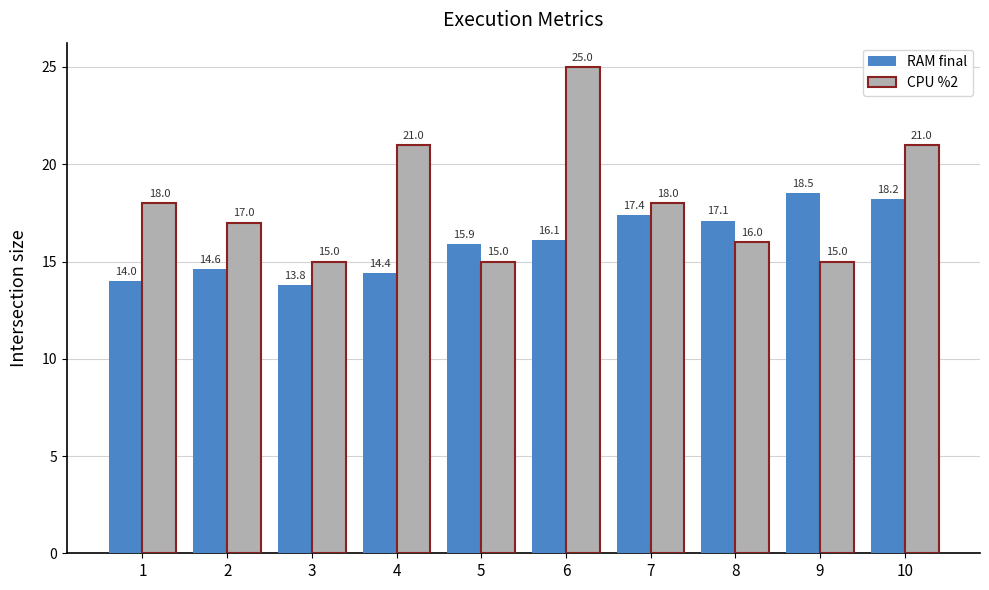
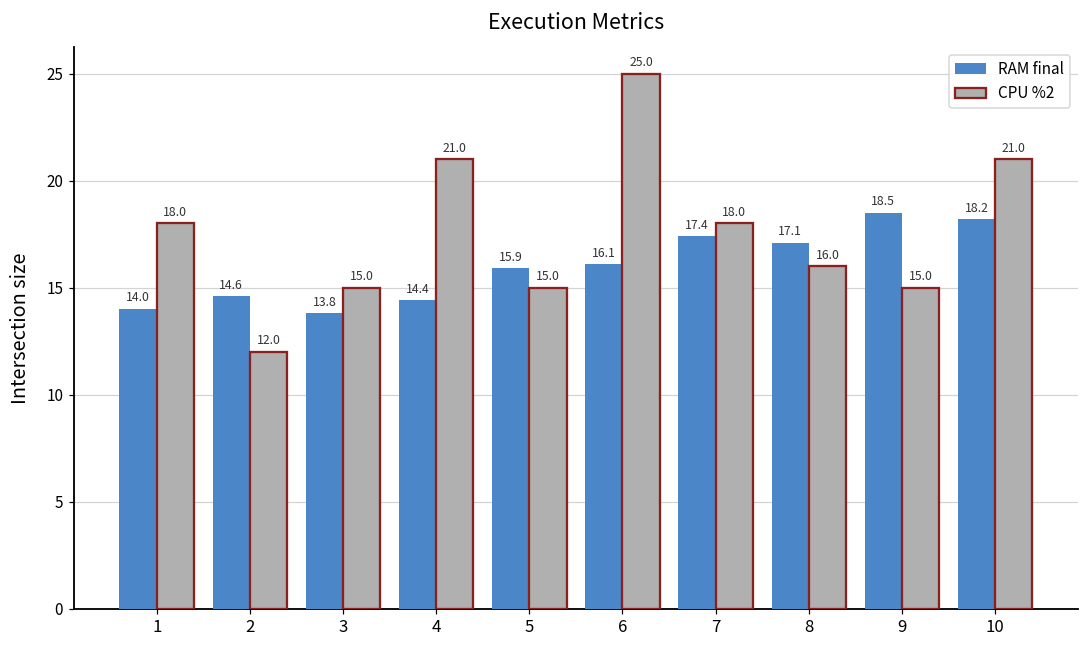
CPU %2, 2: 17.0 -> 12.0
